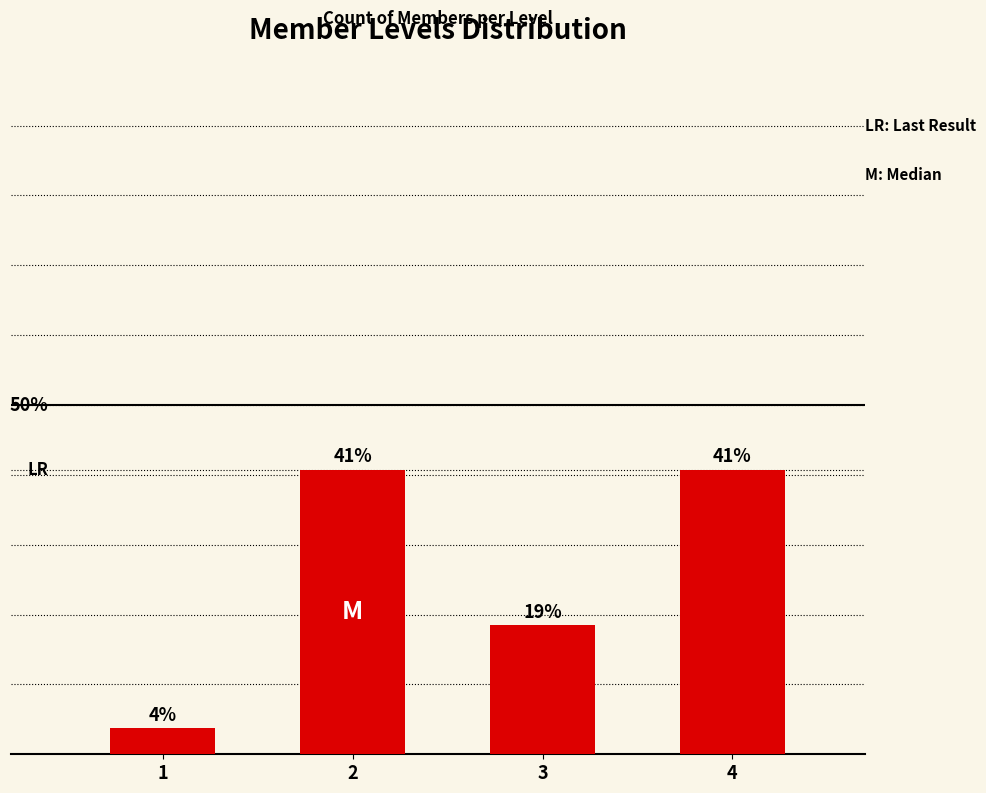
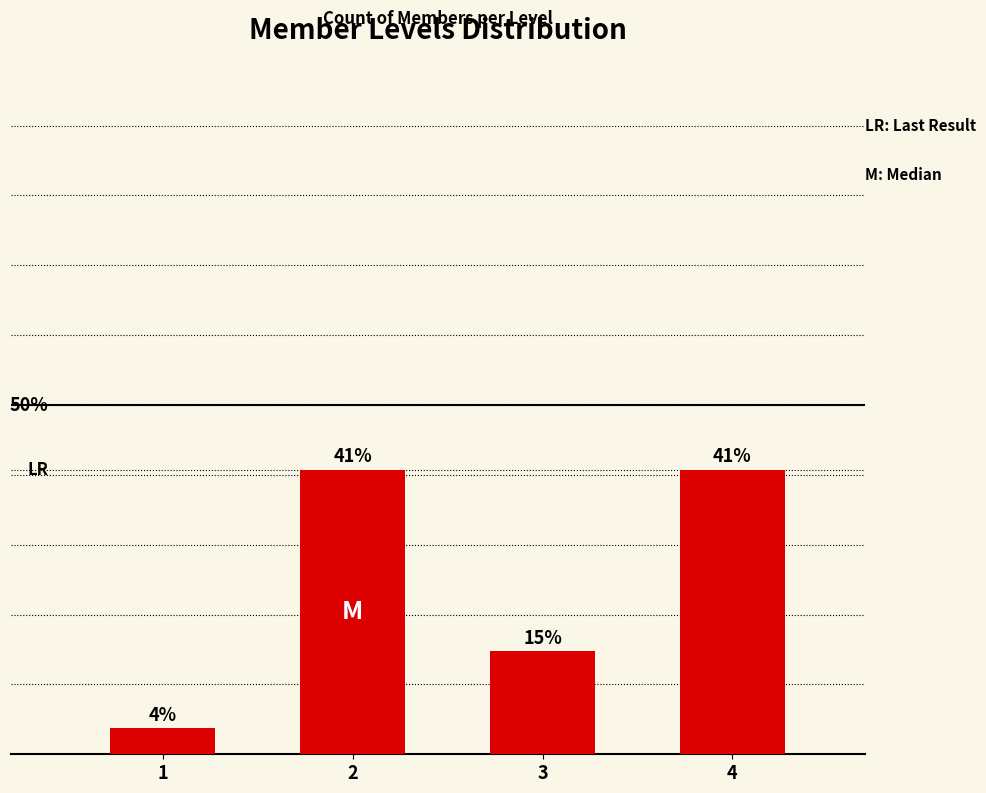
3: 19% -> 15%
